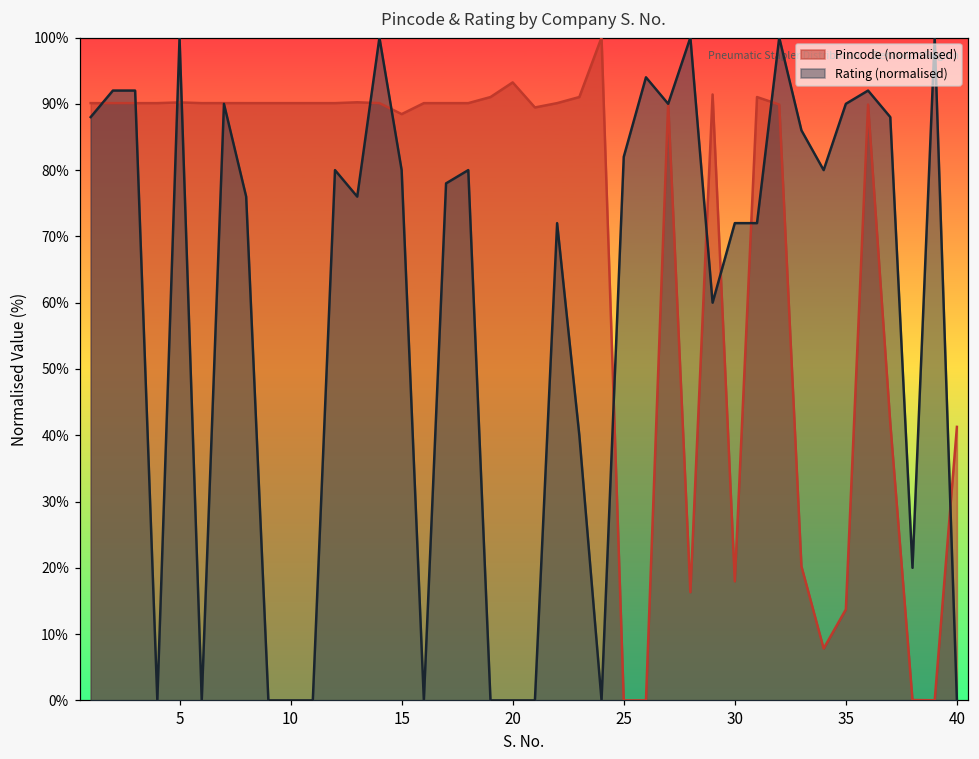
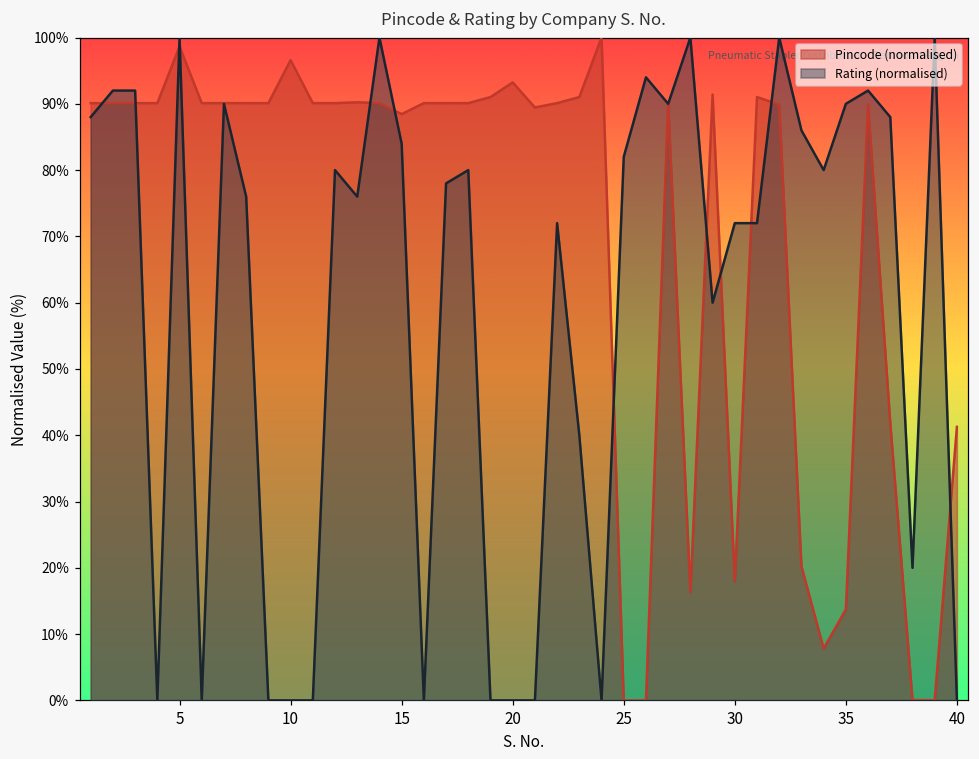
Pincode (normalised), 5: 90% -> 99%
Pincode (normalised), 10: 90% -> 97%
Rating (normalised), 15: 80% -> 84%
